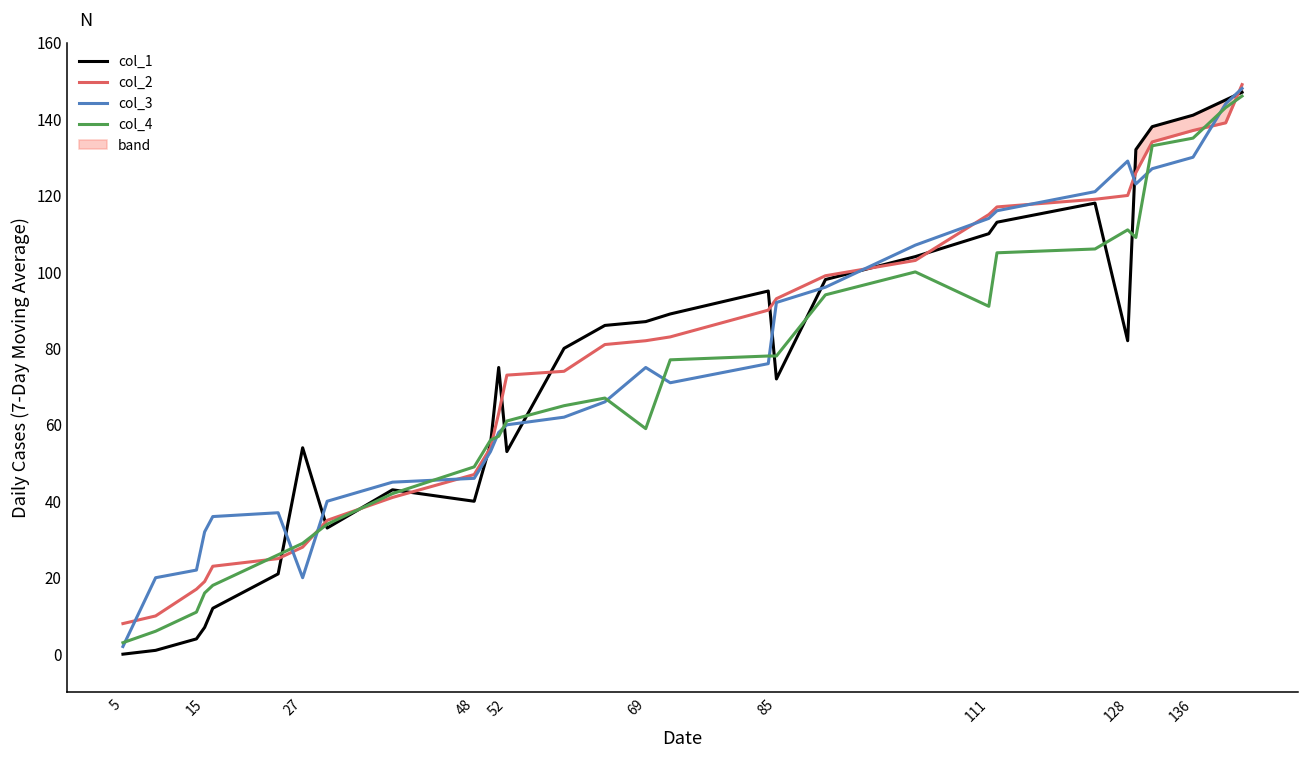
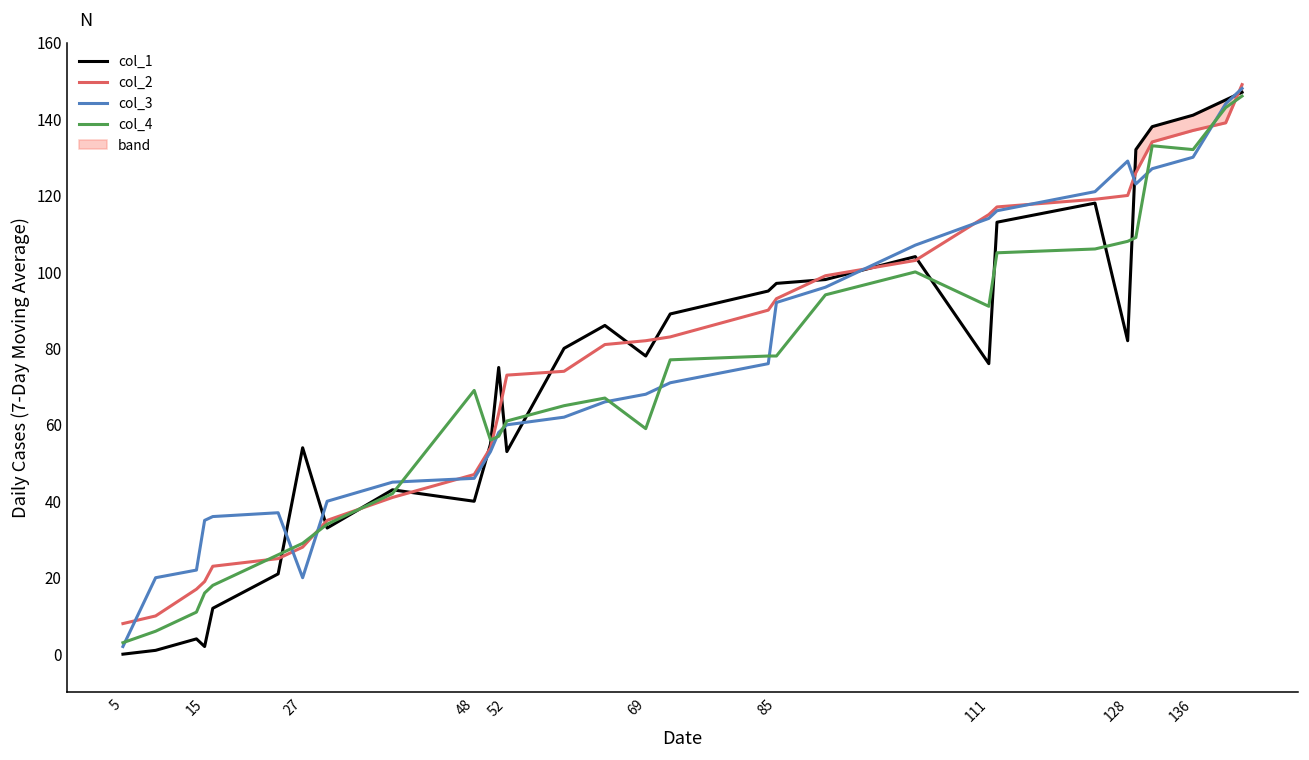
col_1, 15: 7 -> 2
col_3, 15: 32 -> 35
col_4, 48: 49 -> 69
col_1, 69: 87 -> 78
col_3, 69: 75 -> 68
col_1, 85: 72 -> 97
col_1, 111: 110 -> 76
col_4, 128: 111 -> 108
col_4, 136: 135 -> 132
